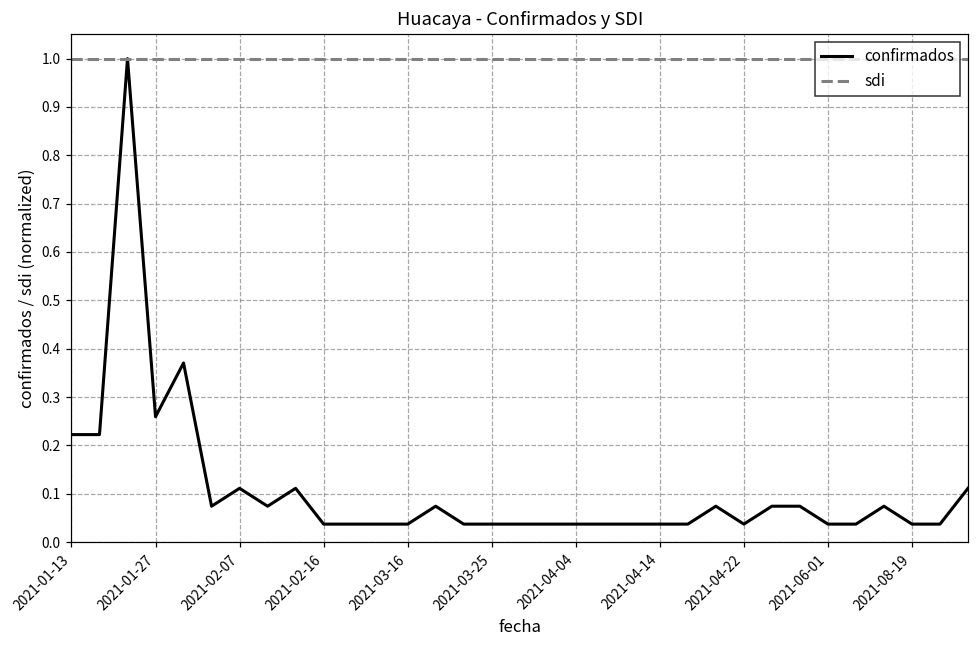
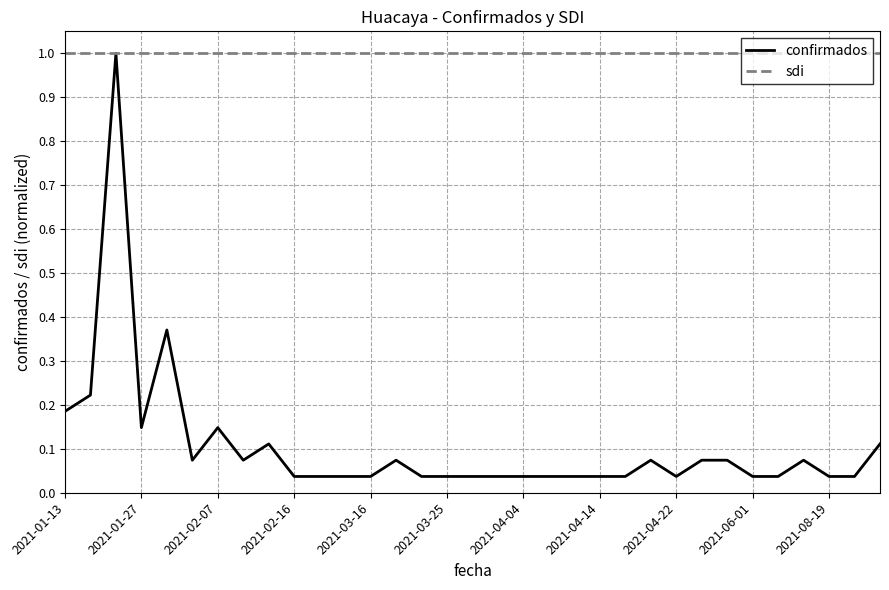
confirmados, 2021-01-13: 0.22 -> 0.19
confirmados, 2021-01-27: 0.26 -> 0.15
confirmados, 2021-02-07: 0.11 -> 0.15
